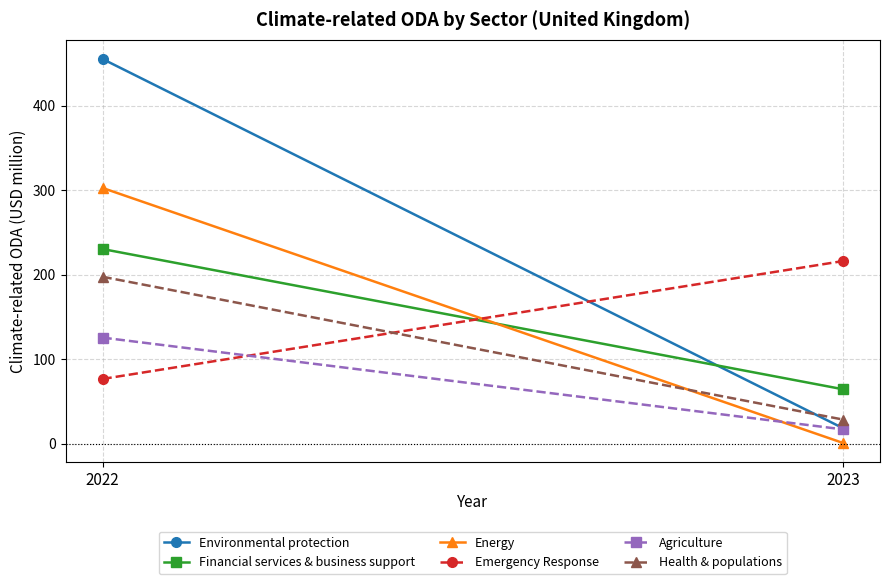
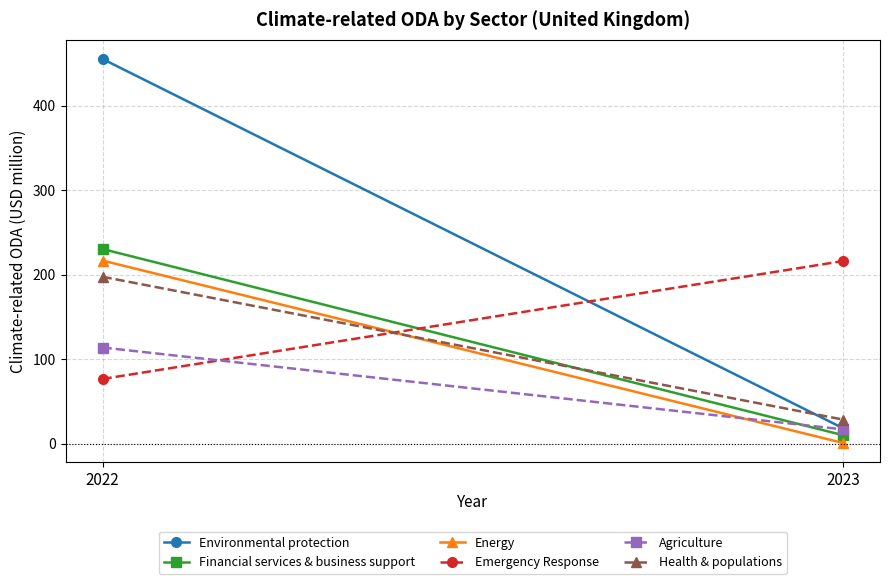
Energy, 2022: 300 -> 220
Agriculture, 2022: 130 -> 110
Financial services & business support, 2023: 60 -> 10
